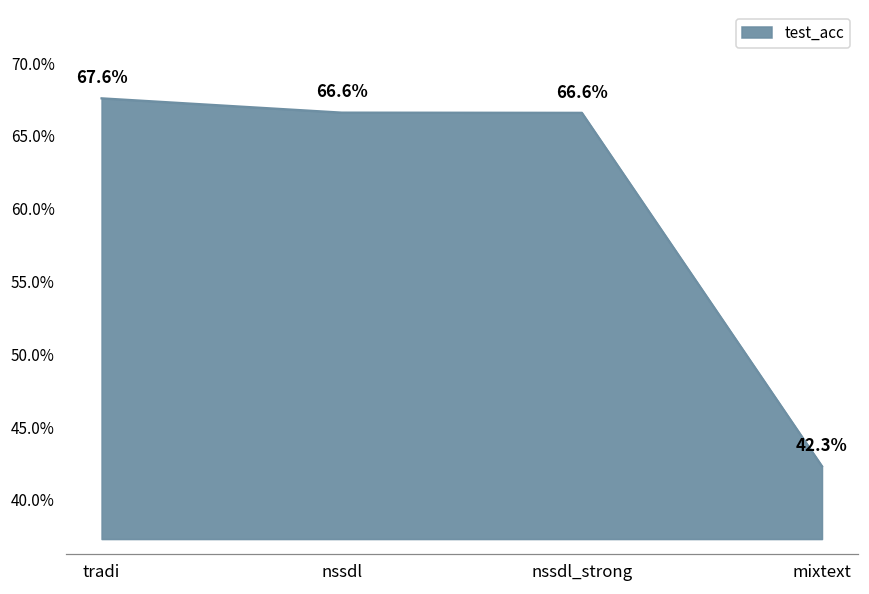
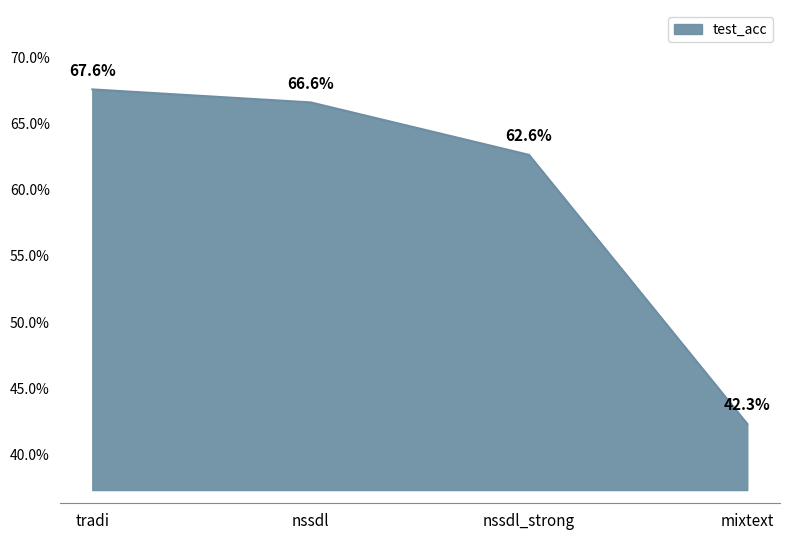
nssdl_strong: 66.6% -> 62.6%
